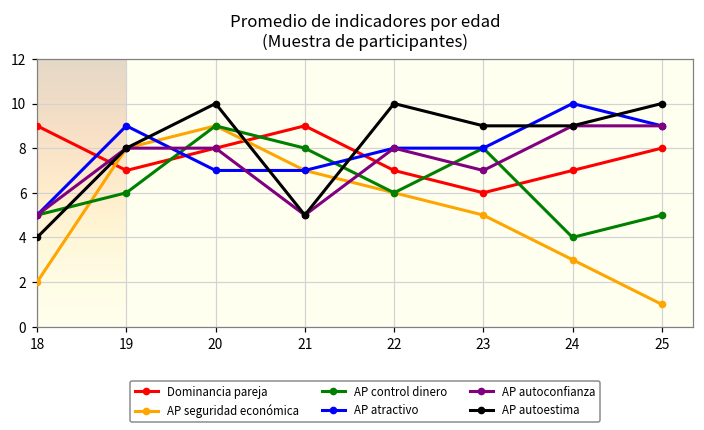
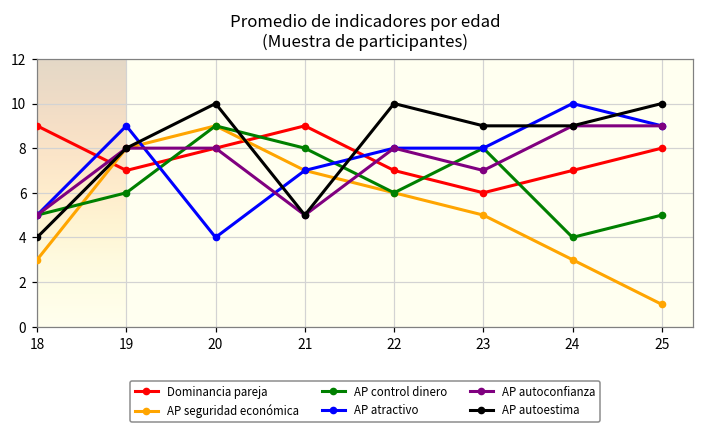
AP seguridad económica, 18: 2 -> 3
AP atractivo, 20: 7 -> 4
